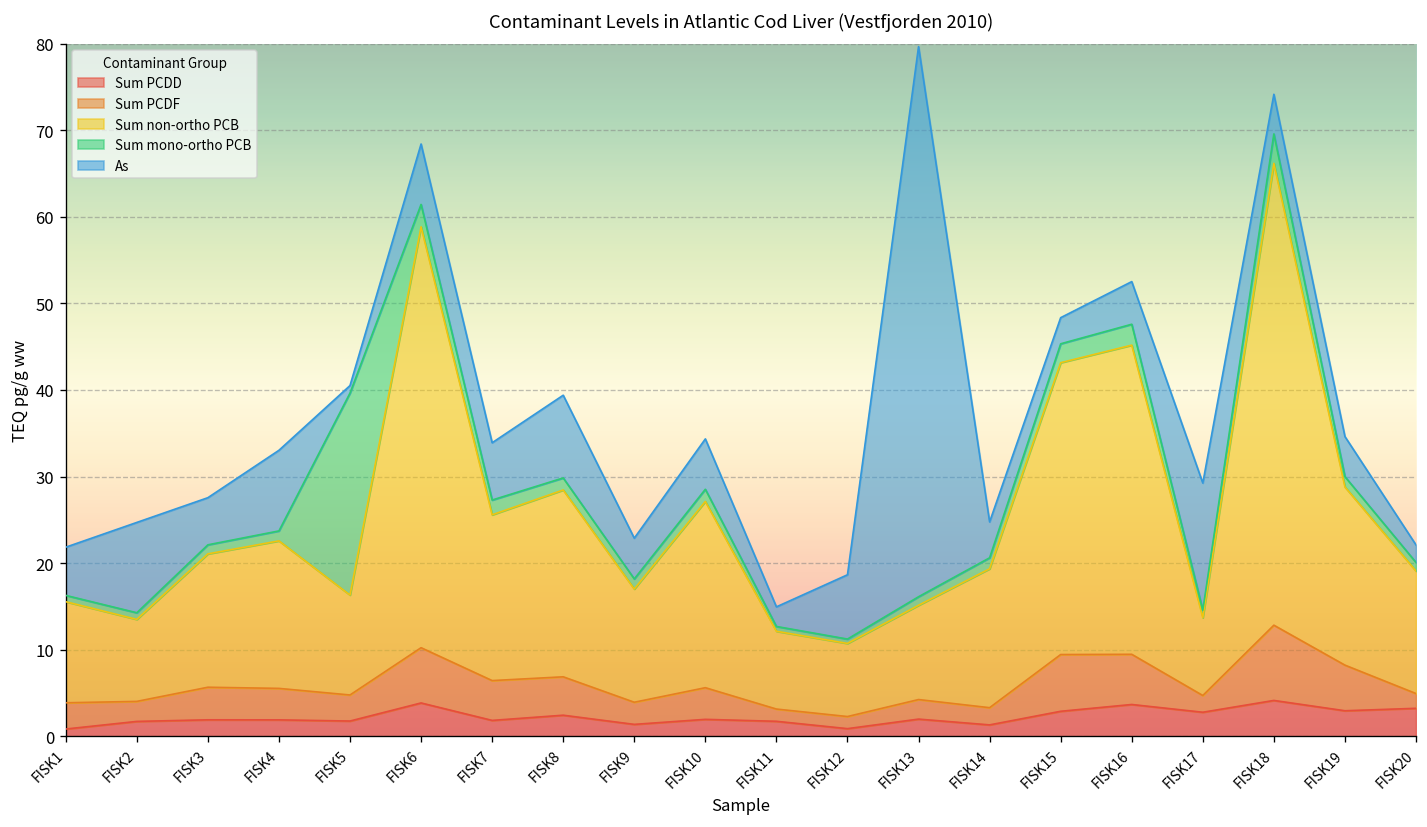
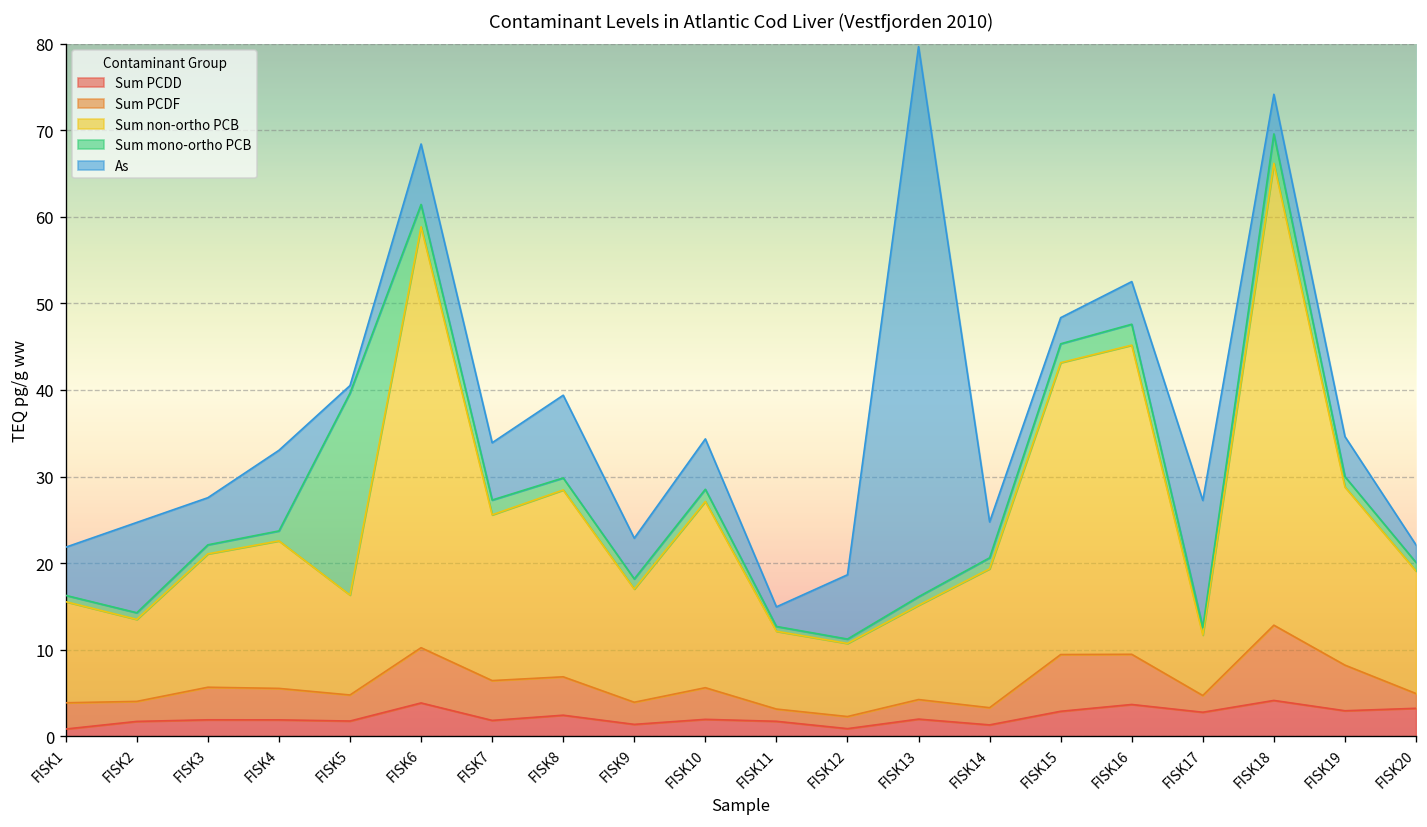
Sum non-ortho PCB, FISK17: 9 -> 7
